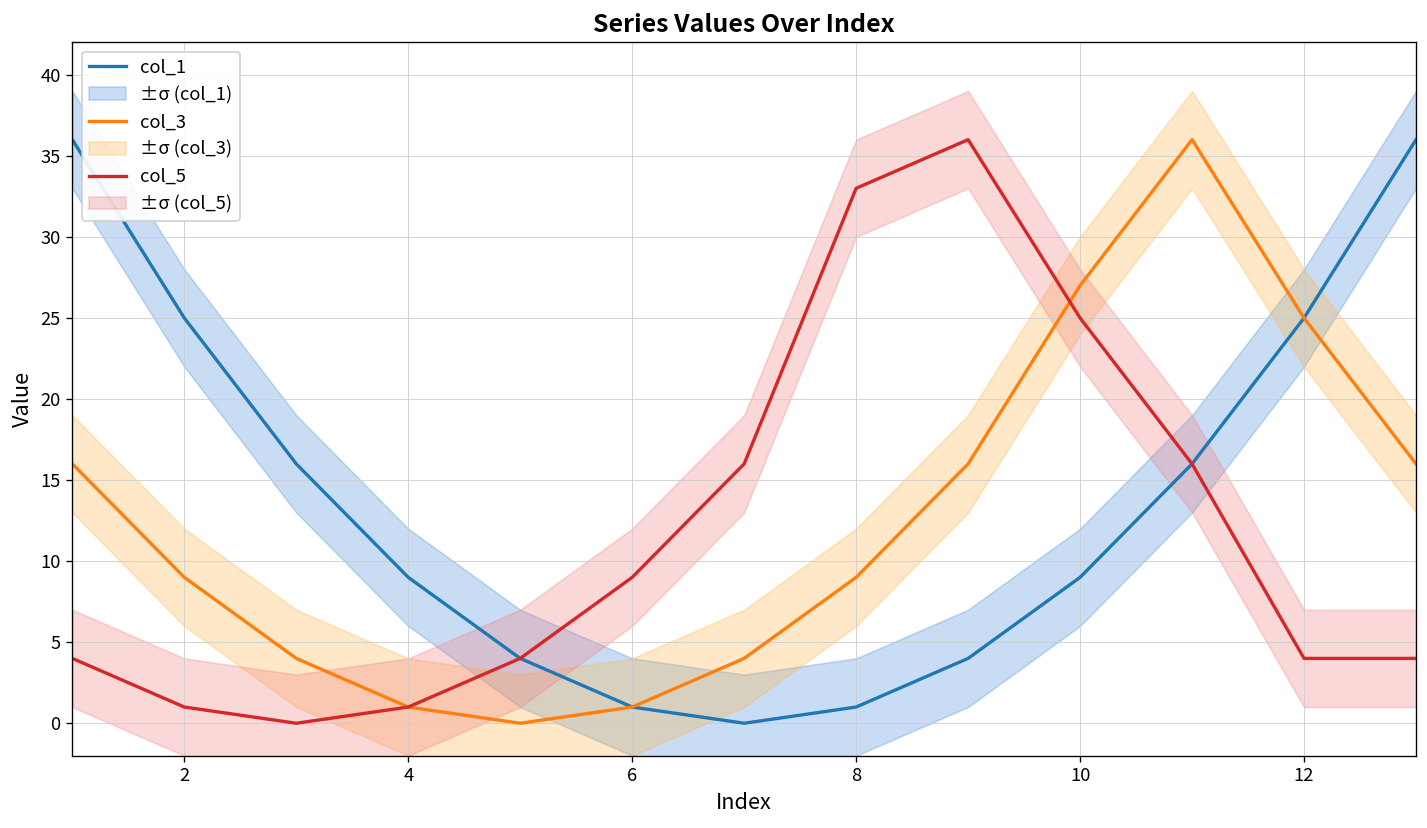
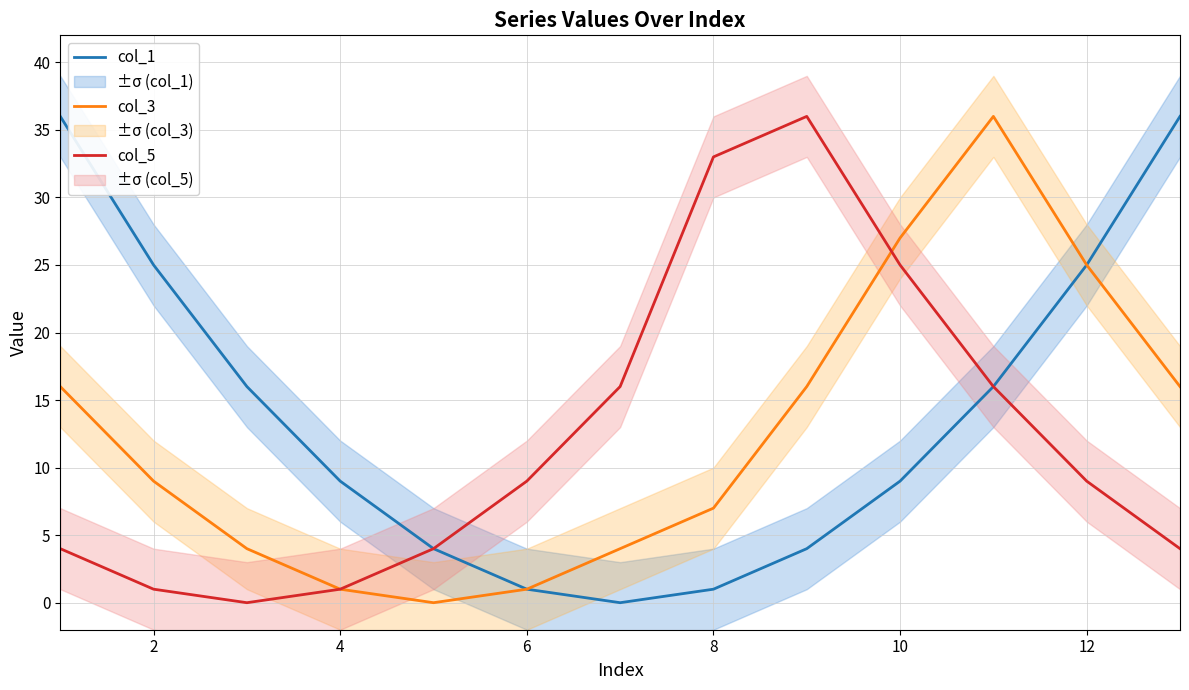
col_3, 8: 9 -> 7
col_5, 12: 4 -> 9
